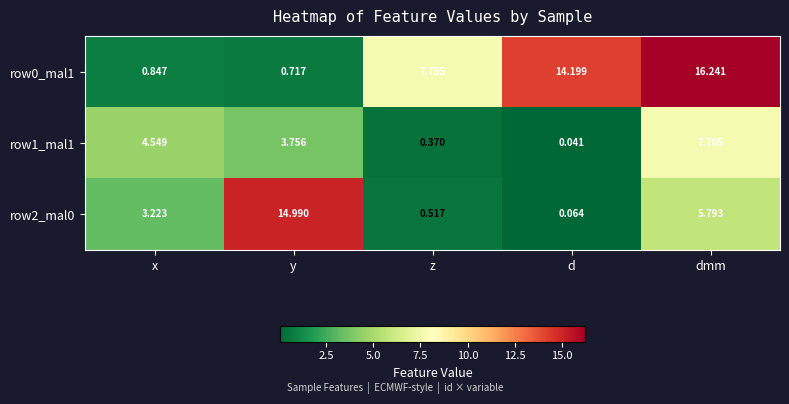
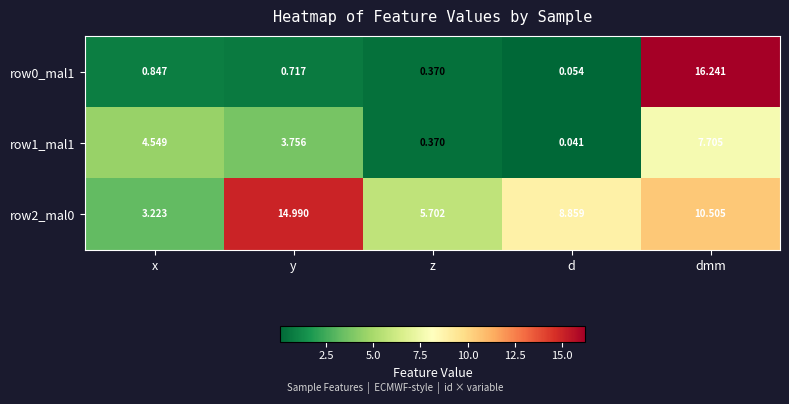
row0_mal1, z: 7.755 -> 0.370
row0_mal1, d: 14.199 -> 0.054
row2_mal0, z: 0.517 -> 5.702
row2_mal0, d: 0.064 -> 8.859
row2_mal0, dmm: 5.793 -> 10.505
